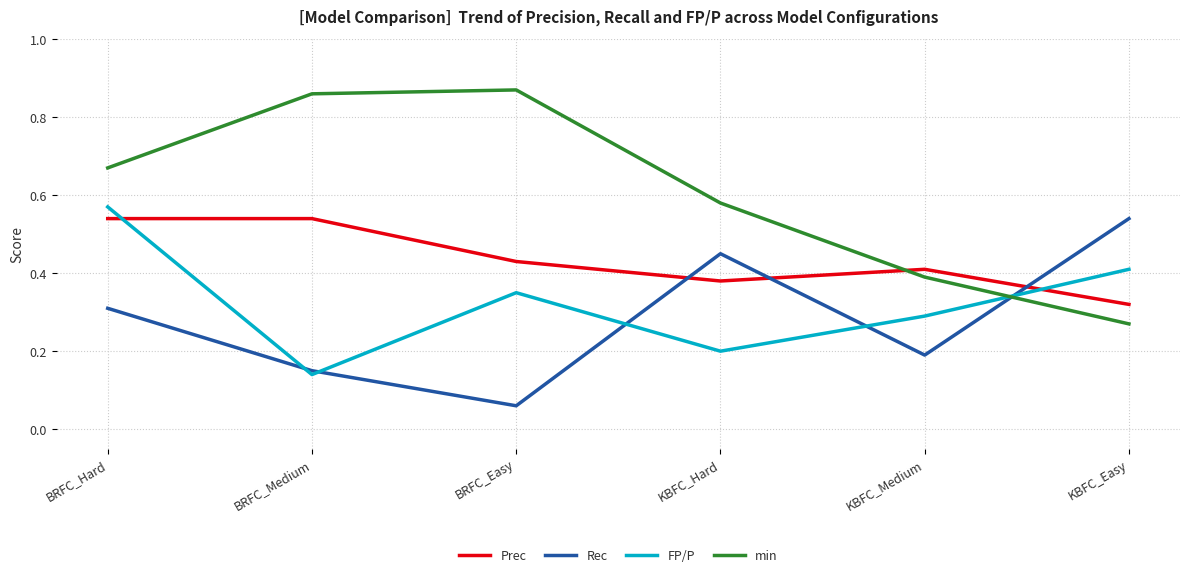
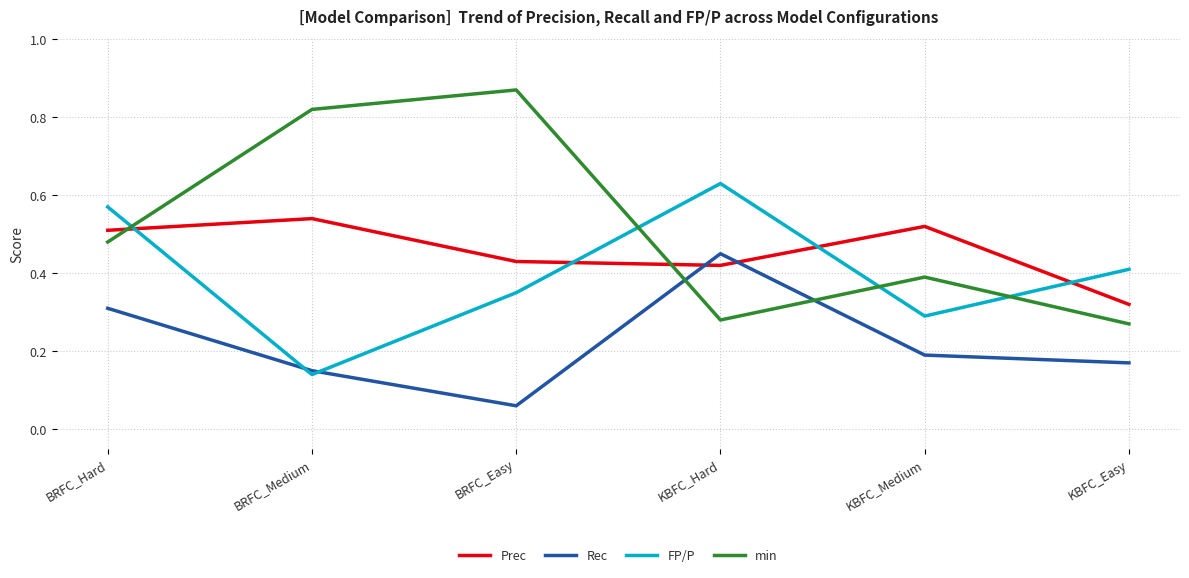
Prec, BRFC_Hard: 0.54 -> 0.51
min, BRFC_Hard: 0.67 -> 0.48
min, BRFC_Medium: 0.86 -> 0.82
Prec, KBFC_Hard: 0.38 -> 0.42
FP/P, KBFC_Hard: 0.20 -> 0.63
min, KBFC_Hard: 0.58 -> 0.28
Prec, KBFC_Medium: 0.41 -> 0.52
Rec, KBFC_Easy: 0.54 -> 0.17
